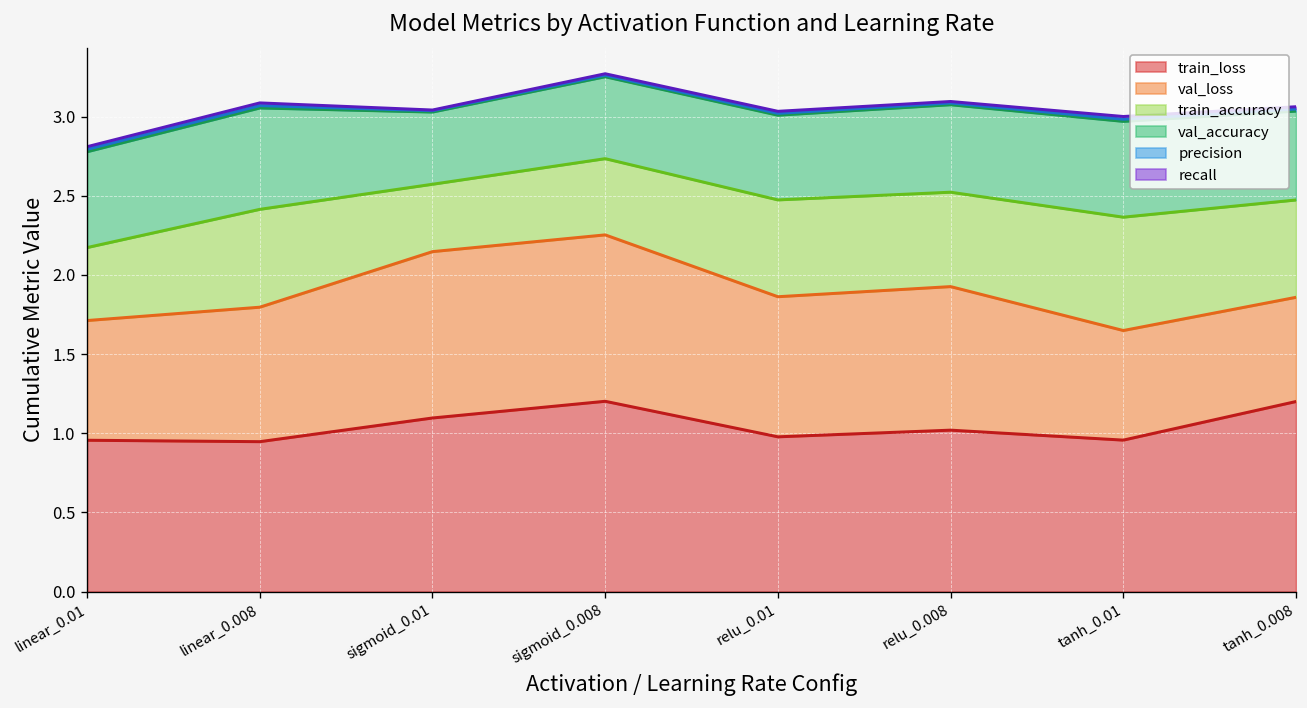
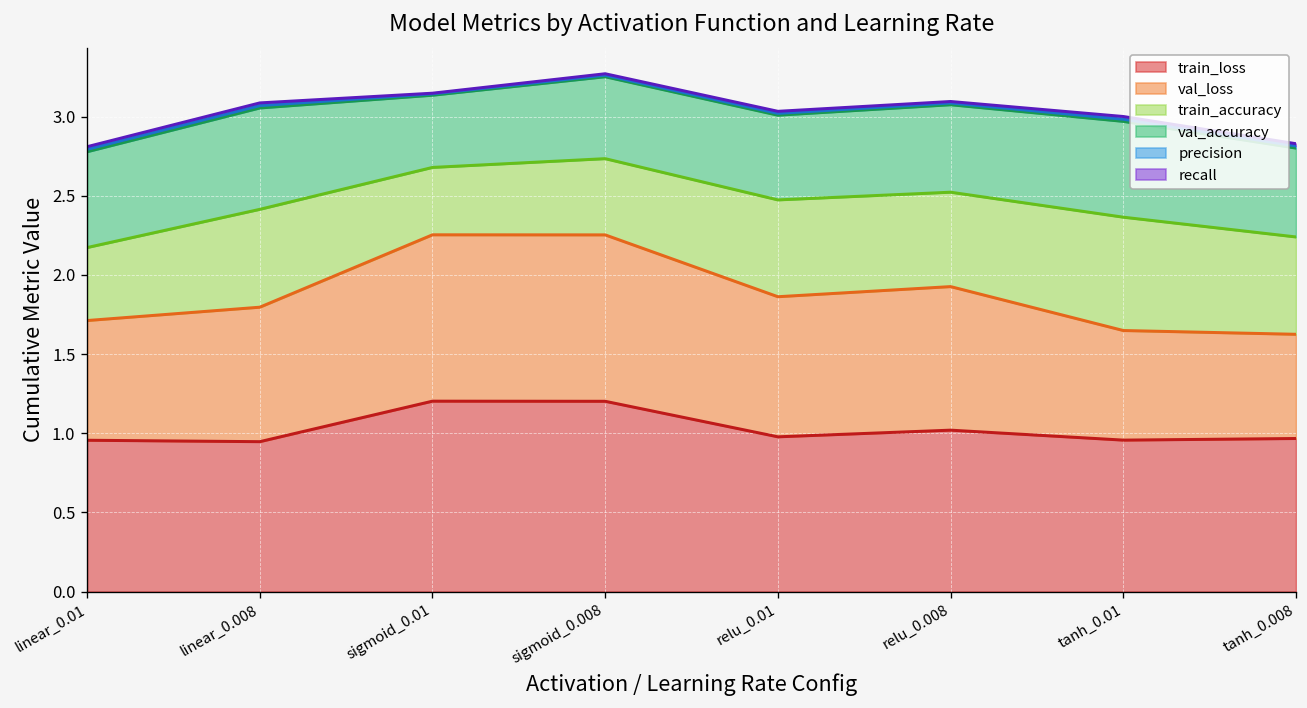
train_loss, sigmoid_0.01: 1.10 -> 1.20
train_loss, tanh_0.008: 1.20 -> 0.97
